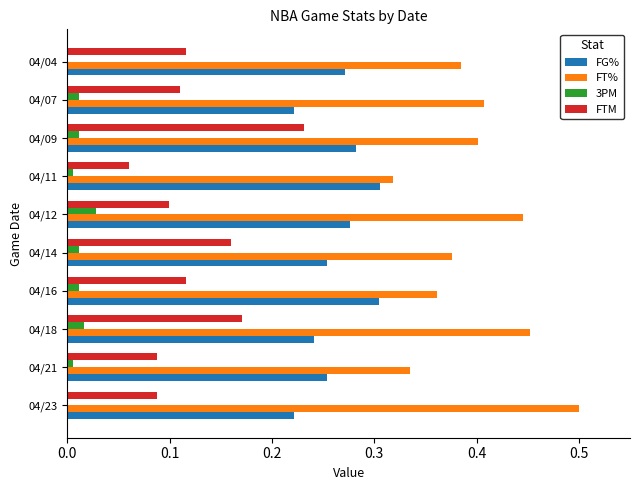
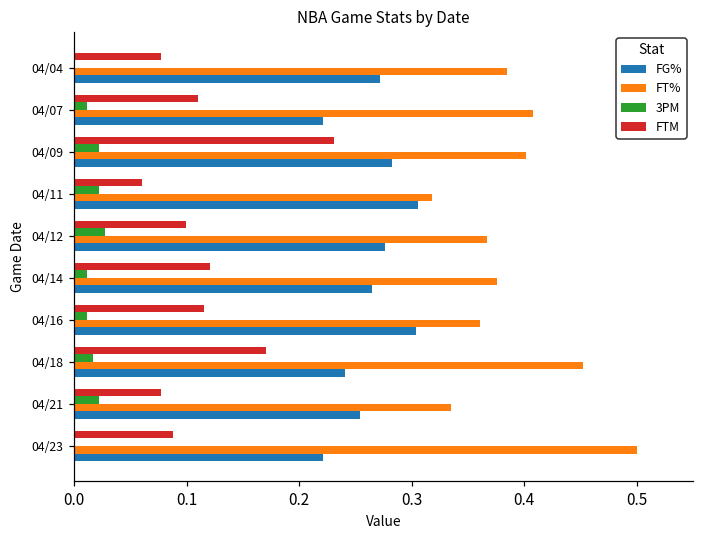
FTM, 04/04: 0.116 -> 0.077
3PM, 04/09: 0.011 -> 0.022
3PM, 04/11: 0.006 -> 0.022
FT%, 04/12: 0.446 -> 0.367
FTM, 04/14: 0.160 -> 0.121
FG%, 04/14: 0.254 -> 0.265
FTM, 04/21: 0.088 -> 0.077
3PM, 04/21: 0.006 -> 0.022
